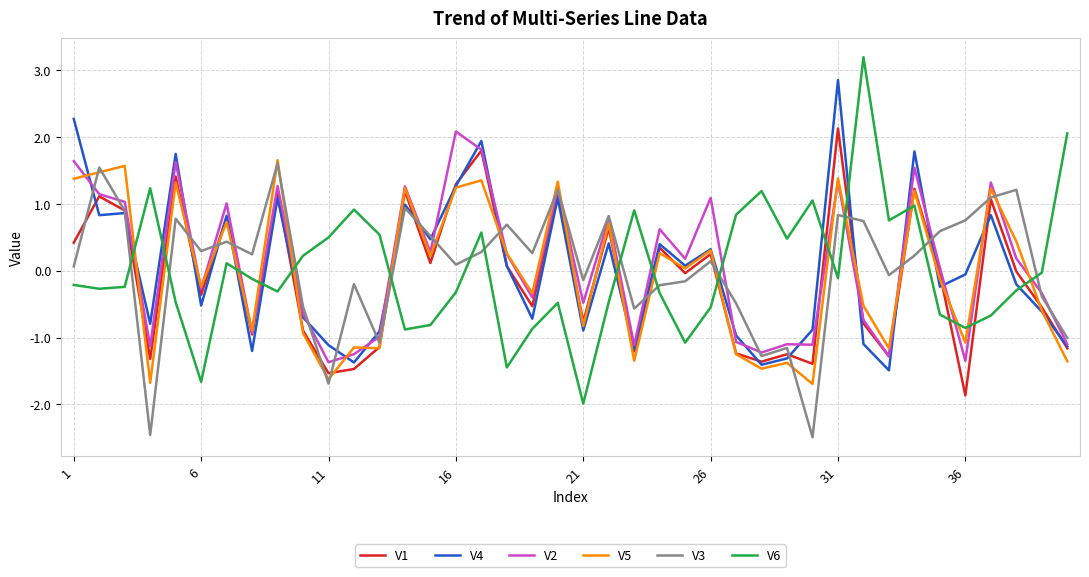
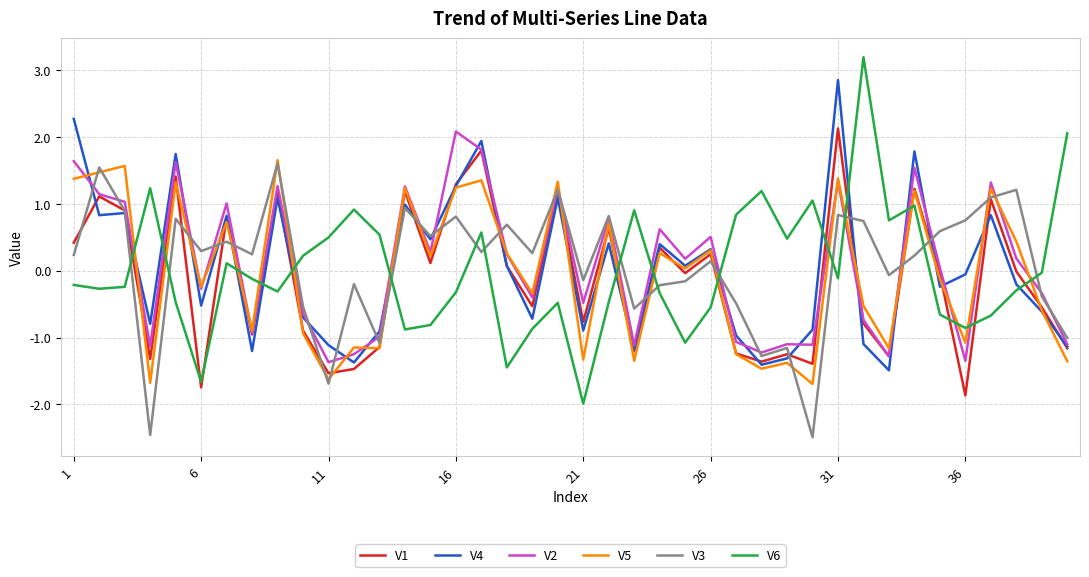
V3, 1: 0.1 -> 0.2
V1, 6: -0.4 -> -1.7
V3, 16: 0.1 -> 0.8
V5, 21: -0.8 -> -1.3
V2, 26: 1.1 -> 0.5
